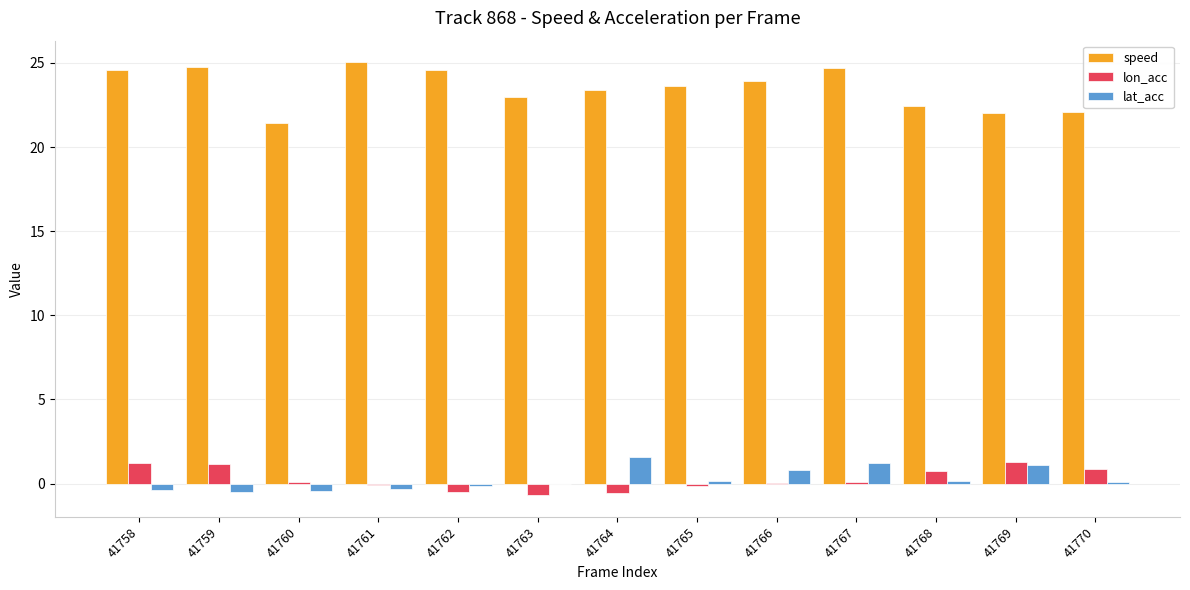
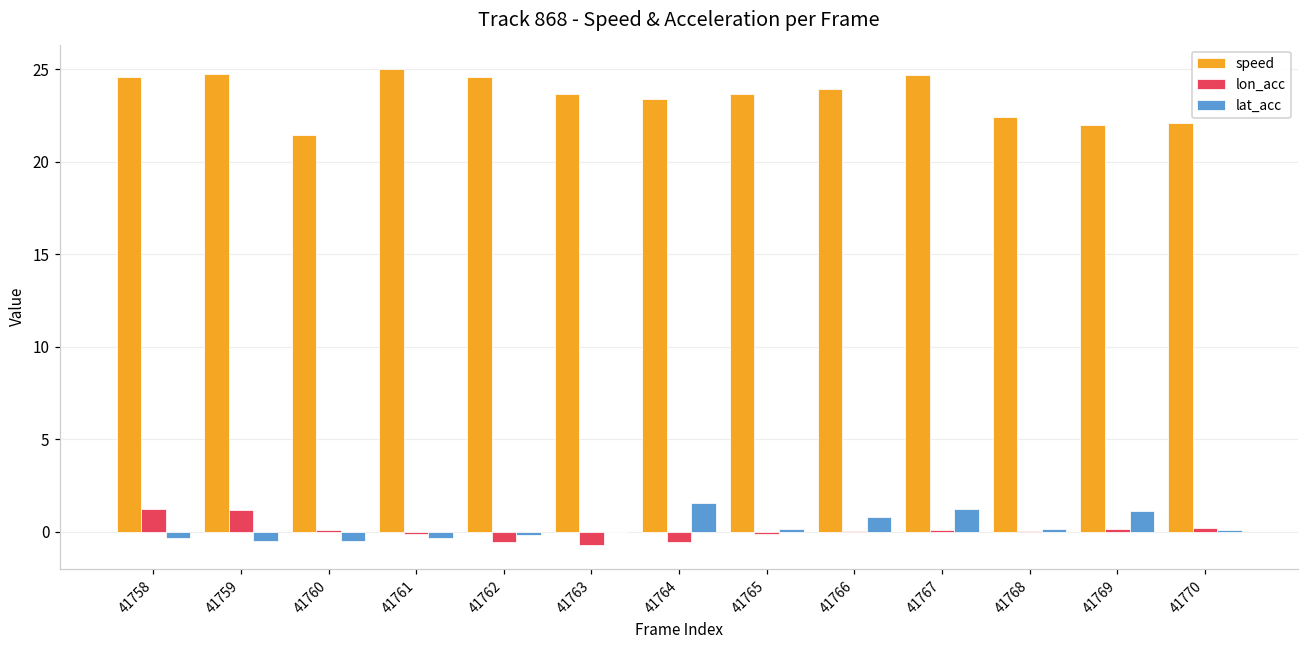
speed, 41763: 23.0 -> 23.7
lon_acc, 41768: 0.8 -> 0.0
lon_acc, 41769: 1.3 -> 0.2
lon_acc, 41770: 0.8 -> 0.2
